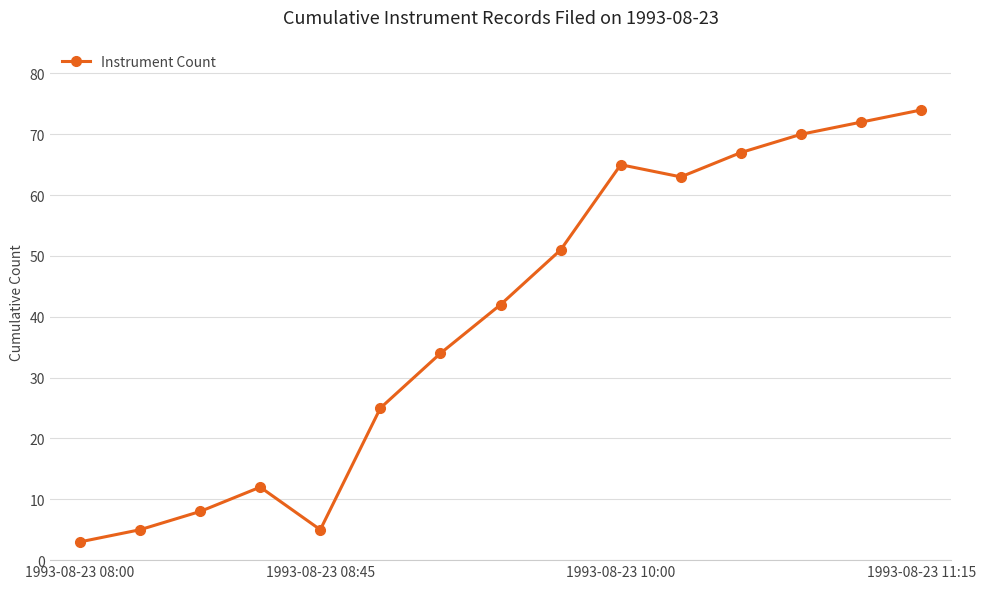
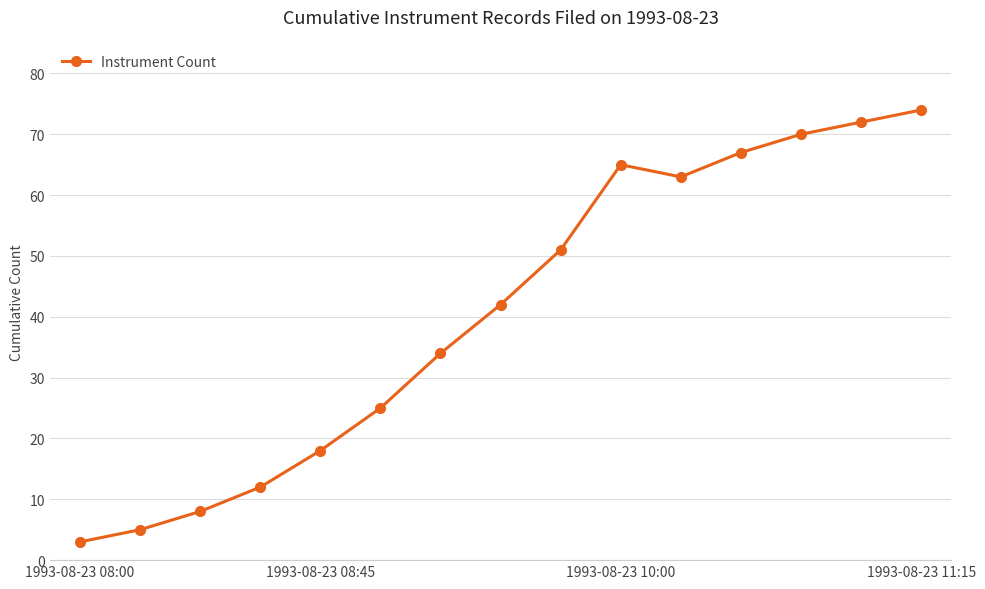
1993-08-23 08:45: 5 -> 18
